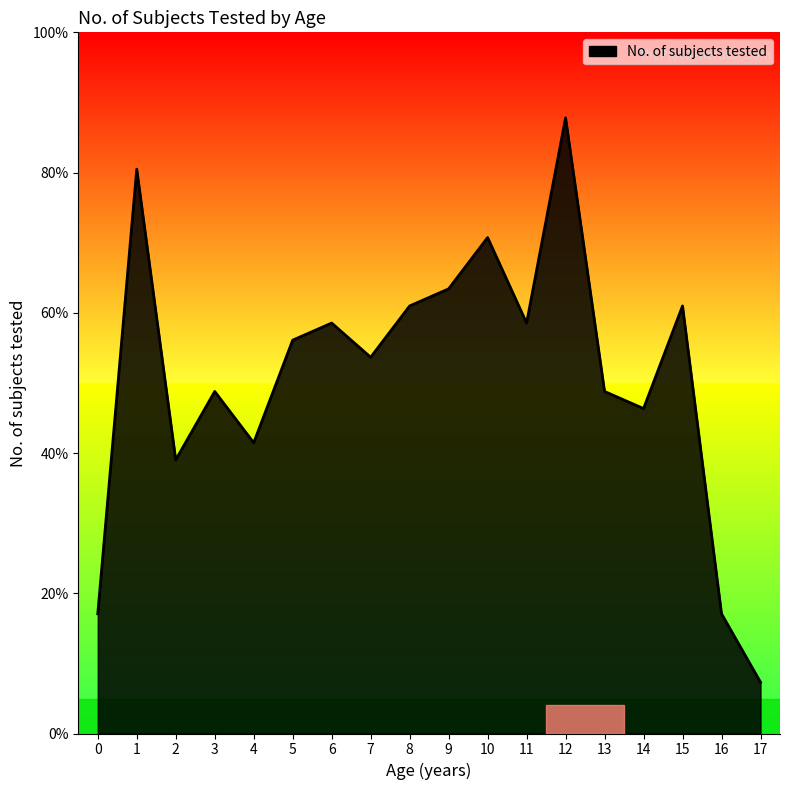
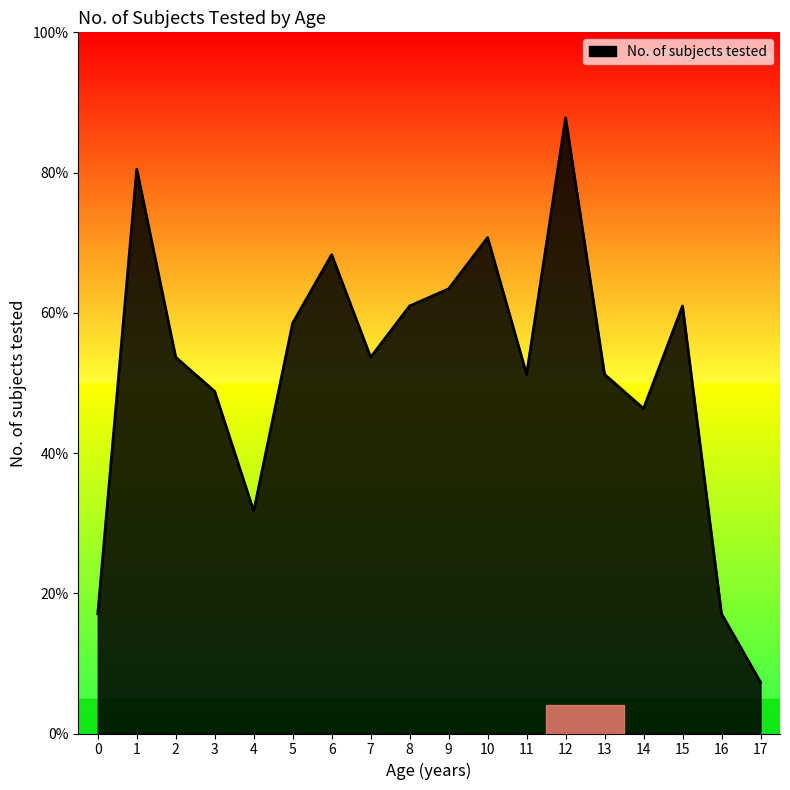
2: 39% -> 54%
4: 41% -> 32%
5: 56% -> 59%
6: 59% -> 68%
11: 59% -> 51%
13: 49% -> 51%
